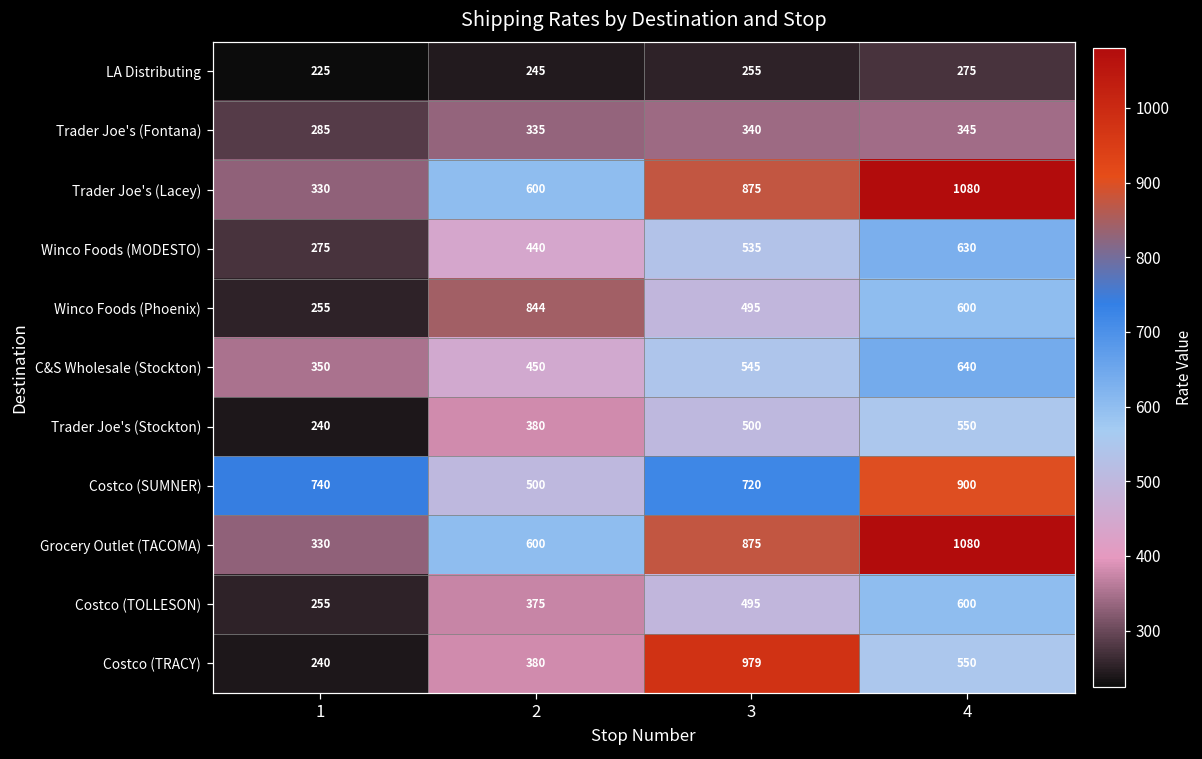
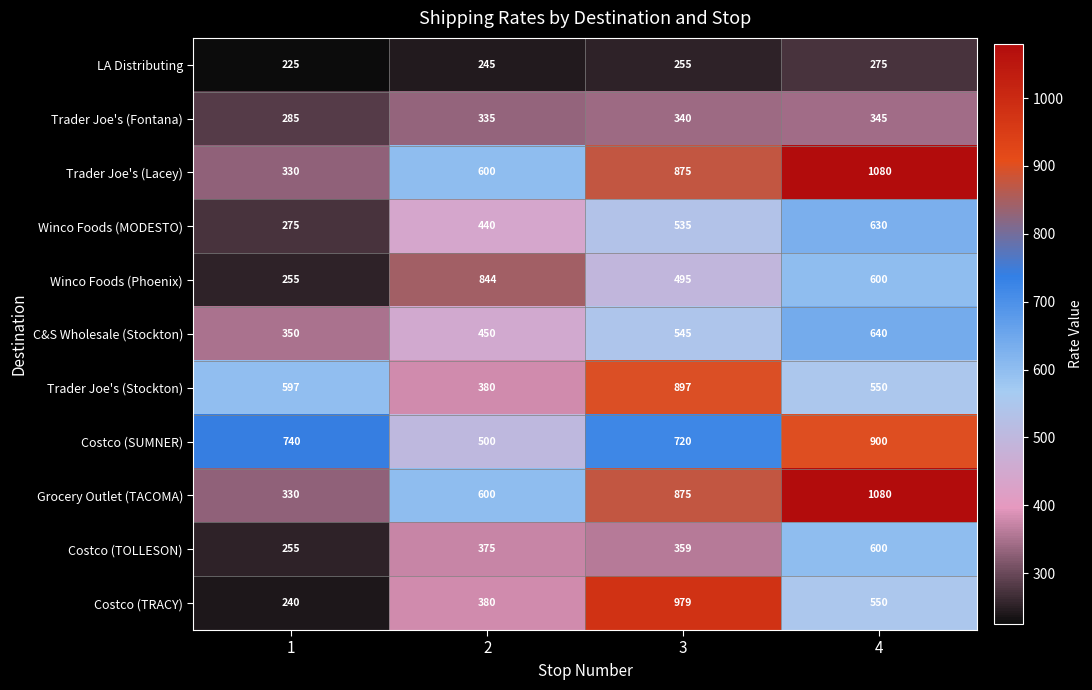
Trader Joe's (Stockton), 1: 240 -> 597
Trader Joe's (Stockton), 3: 500 -> 897
Costco (TOLLESON), 3: 495 -> 359
